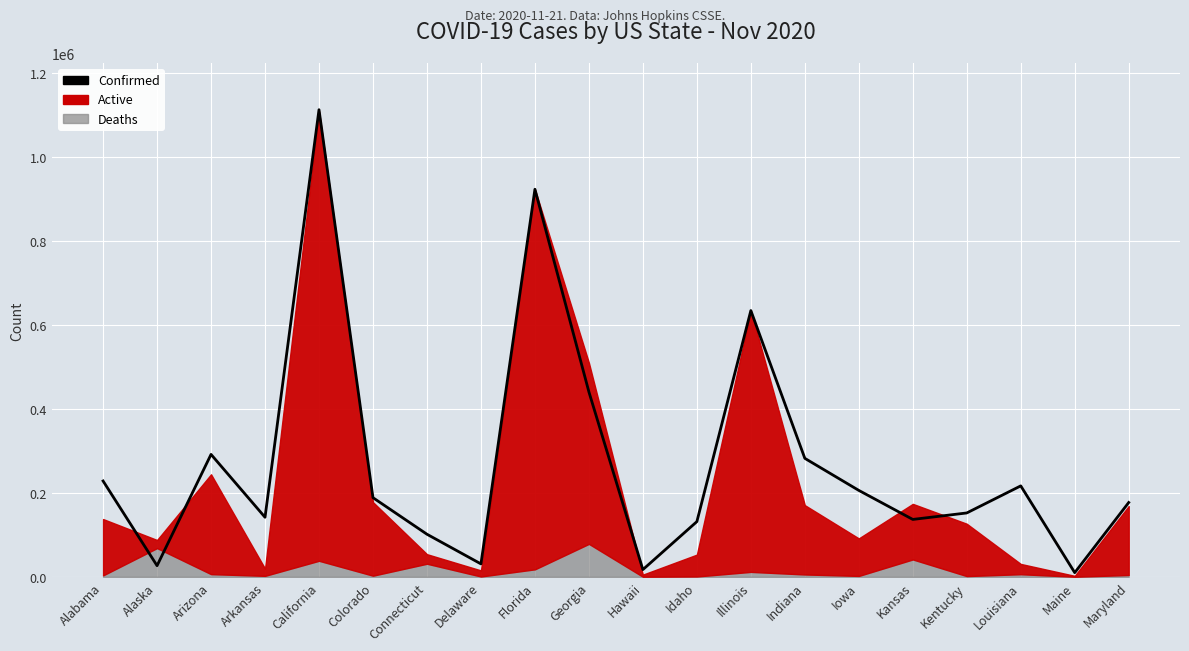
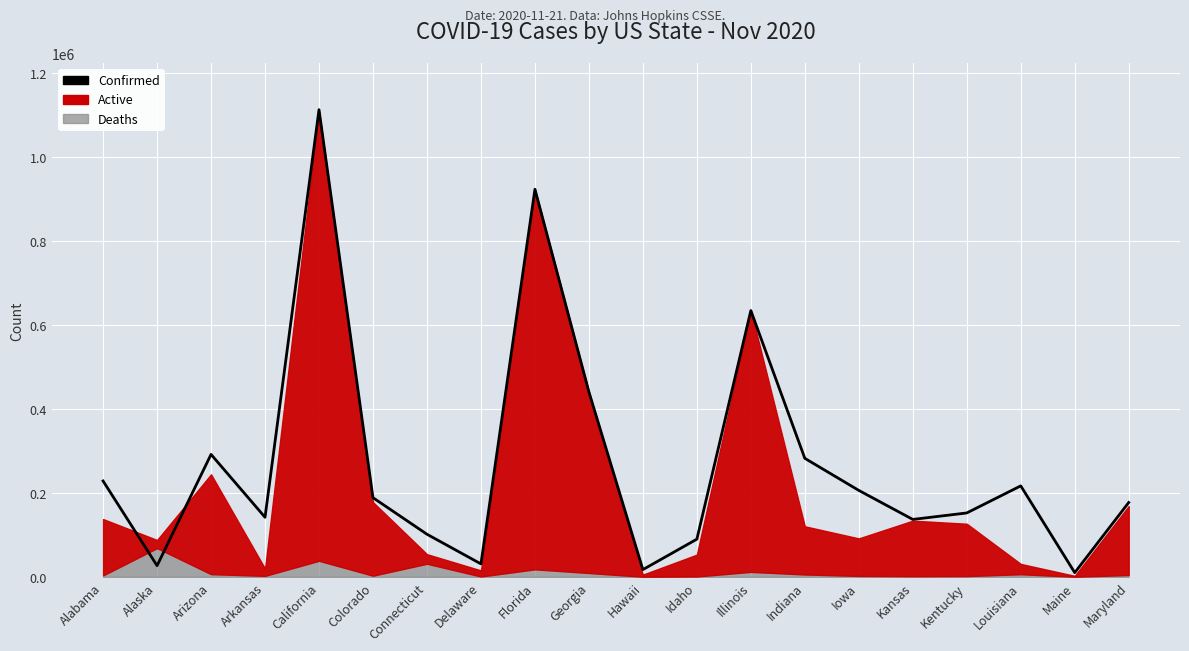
Deaths, Georgia: 80000 -> 10000
Confirmed, Idaho: 130000 -> 90000
Active, Indiana: 170000 -> 110000
Deaths, Kansas: 40000 -> 0
